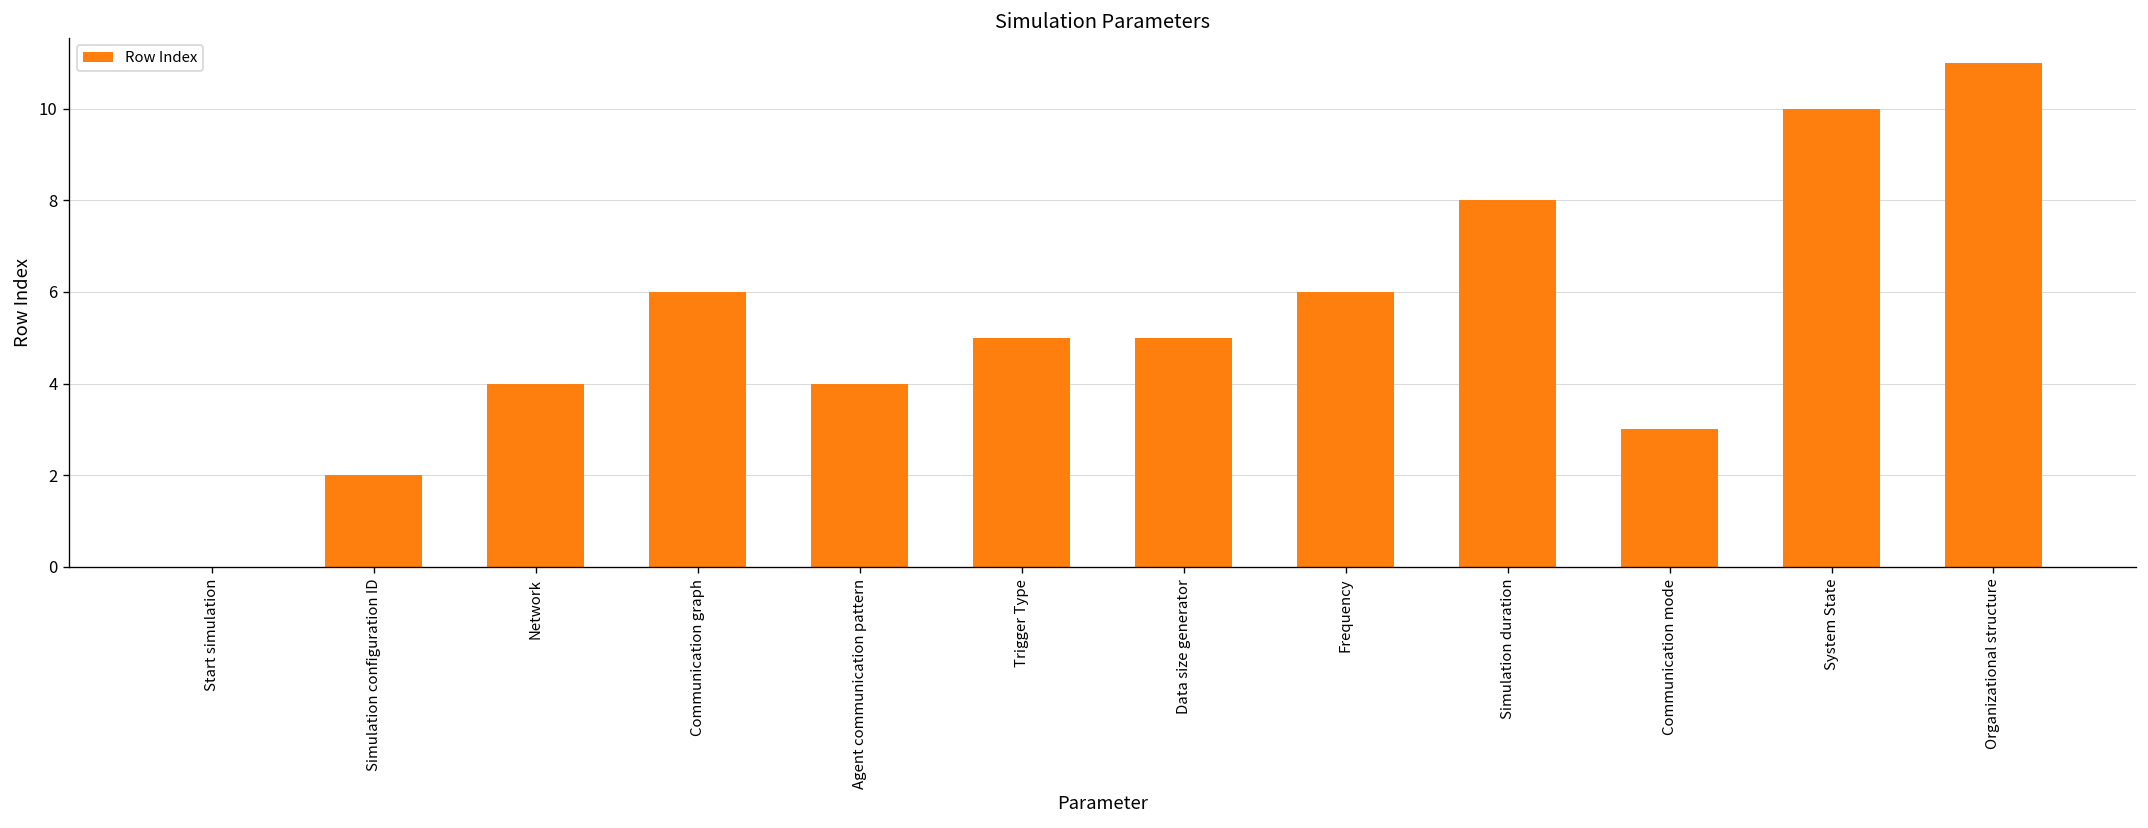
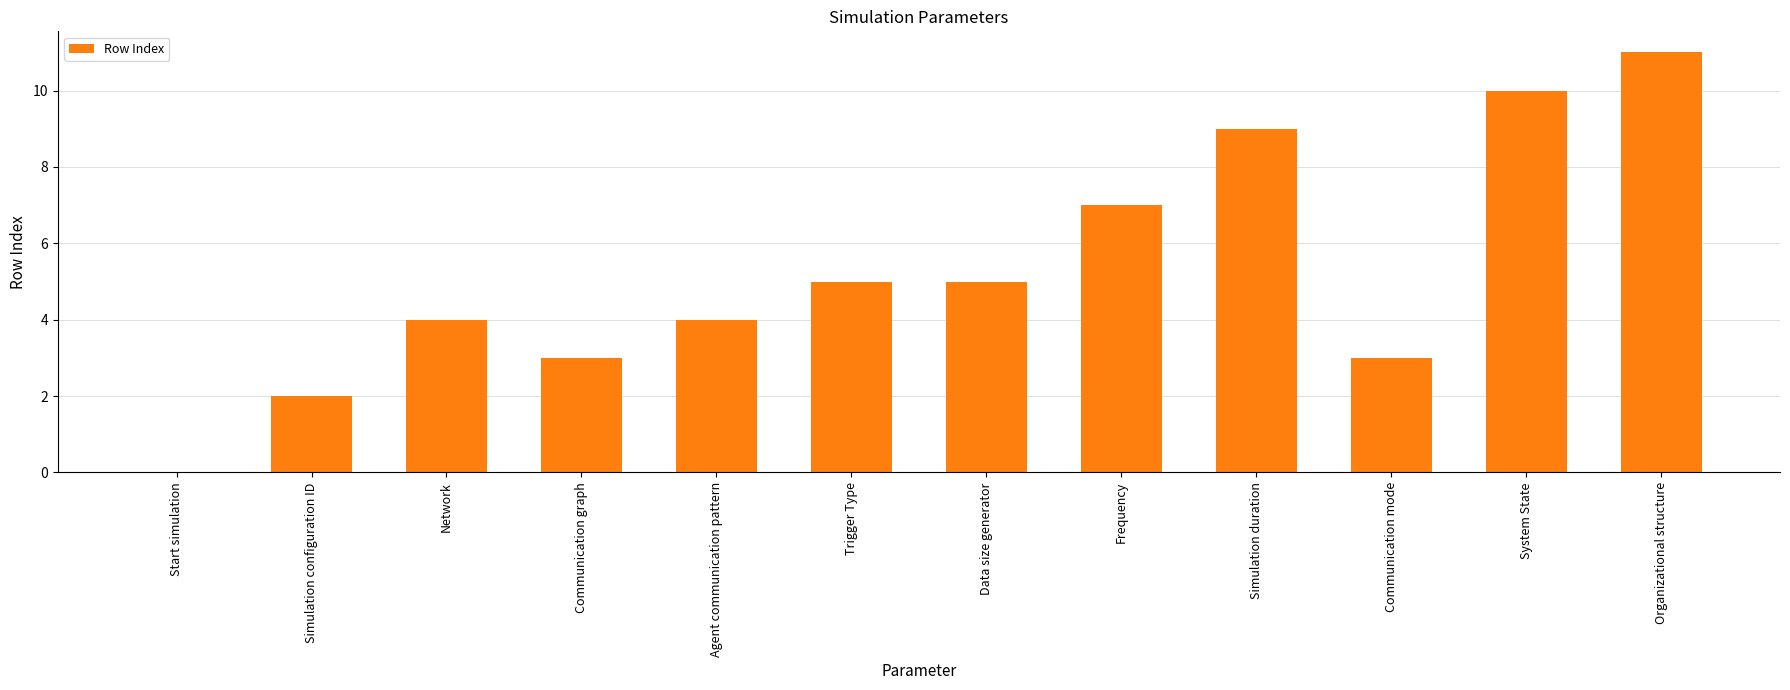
Communication graph: 6 -> 3
Frequency: 6 -> 7
Simulation duration: 8 -> 9
